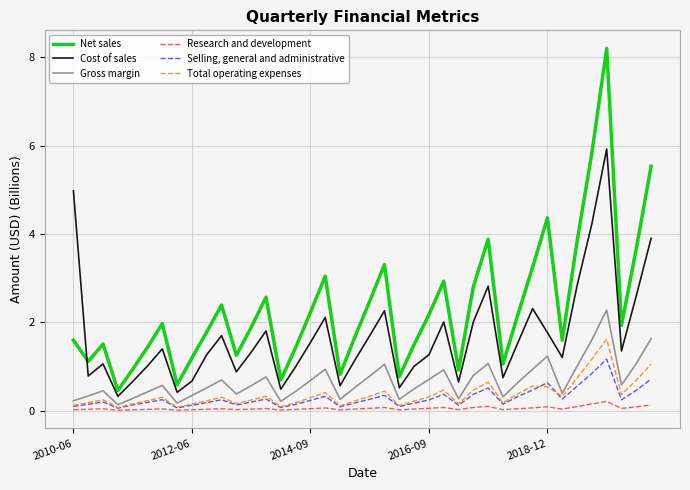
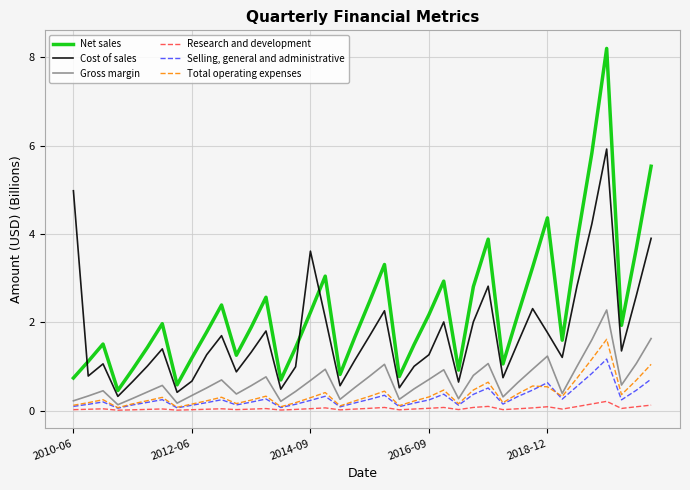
Net sales, 2010-06: 1.6 -> 0.7
Cost of sales, 2014-09: 1.5 -> 3.6
